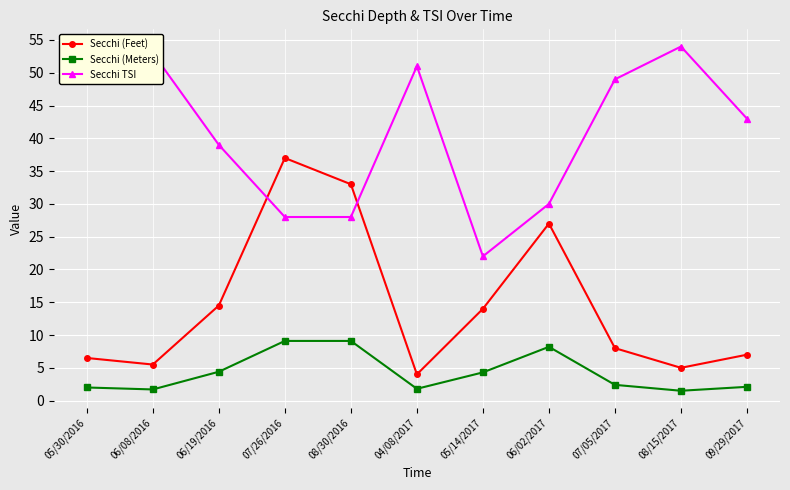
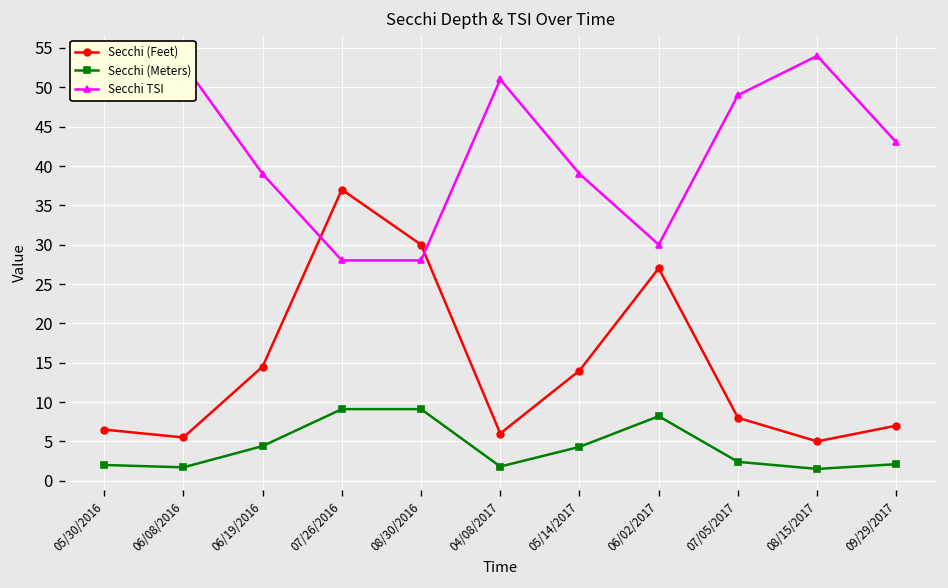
Secchi (Feet), 08/30/2016: 33 -> 30
Secchi (Feet), 04/08/2017: 4 -> 6
Secchi TSI, 05/14/2017: 22 -> 39
